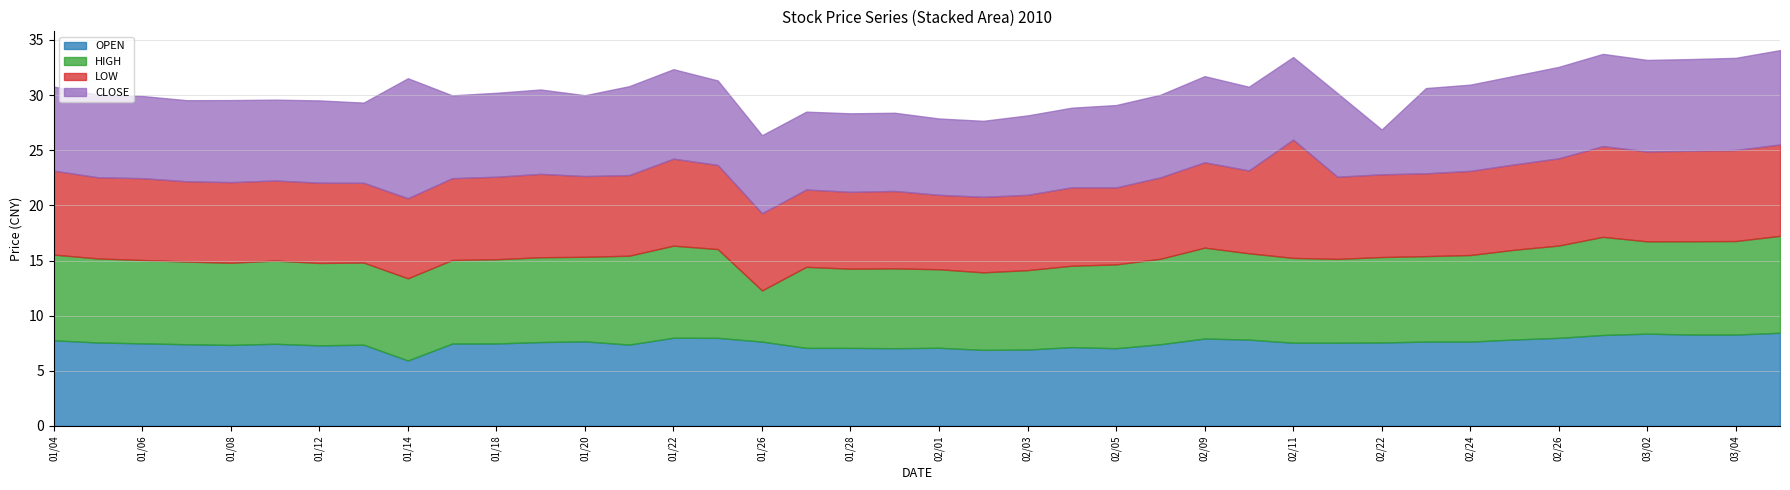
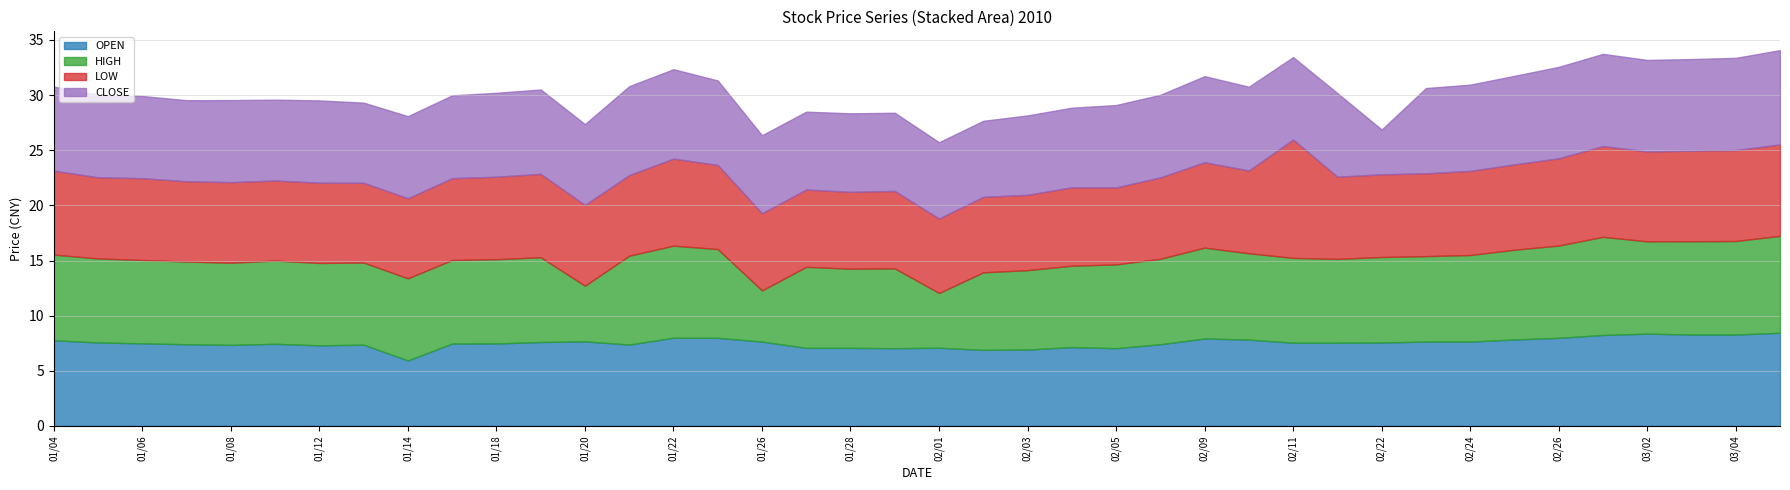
CLOSE, 01/14: 10.9 -> 7.4
HIGH, 01/20: 7.7 -> 5.0
HIGH, 02/01: 7.1 -> 5.0
